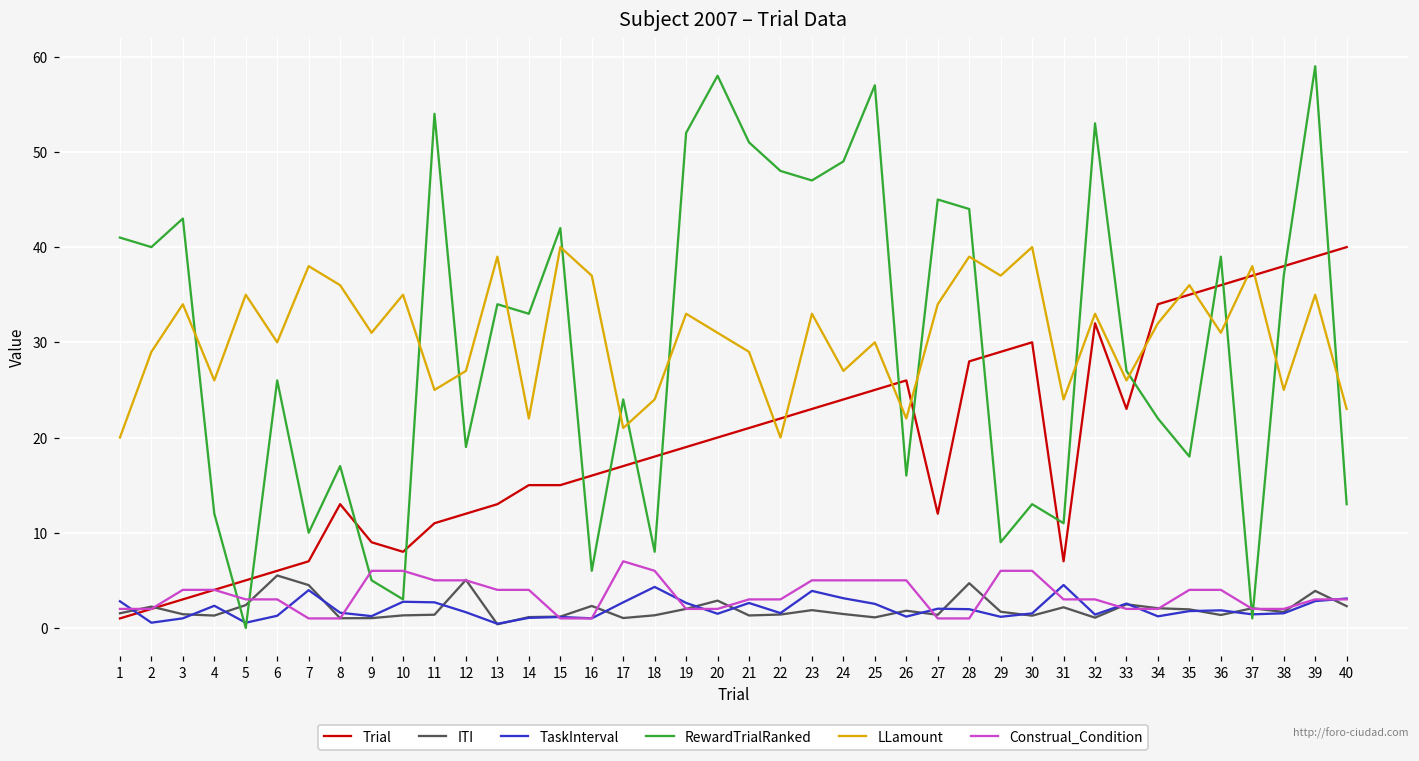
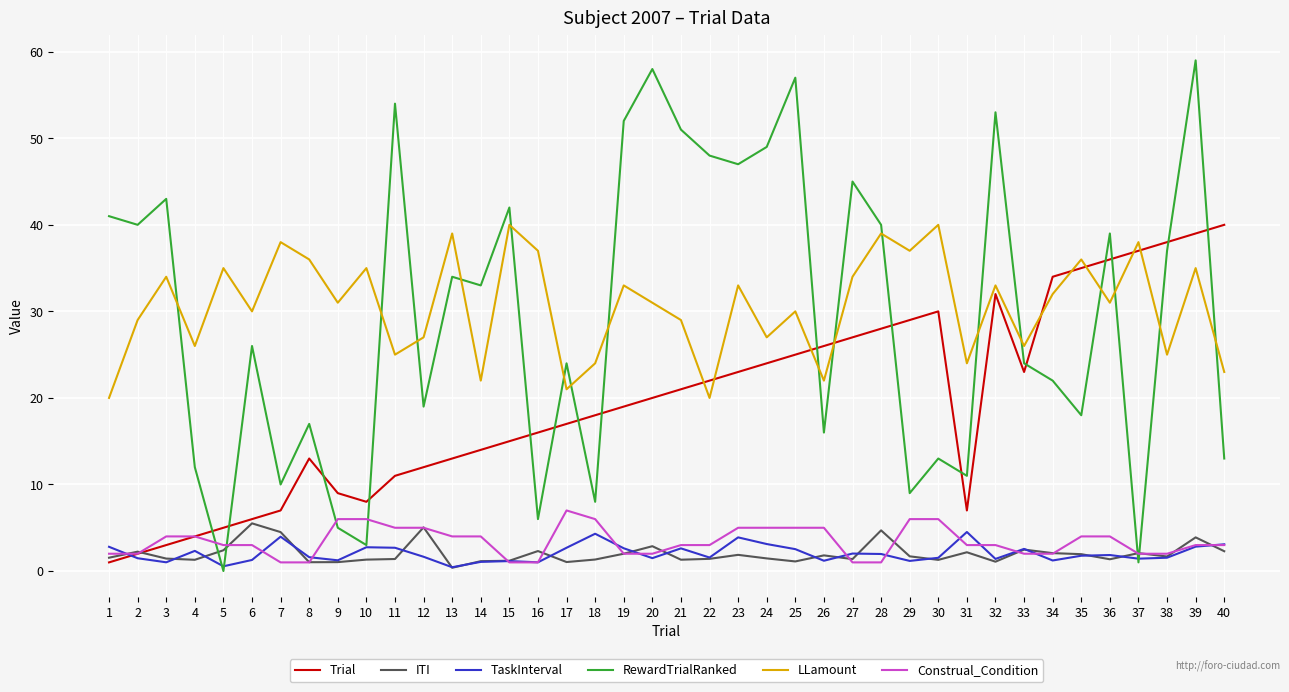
TaskInterval, 2: 0.6 -> 1.5
Trial, 14: 15 -> 14
Trial, 27: 12 -> 27
RewardTrialRanked, 28: 44 -> 40
RewardTrialRanked, 33: 27 -> 24
